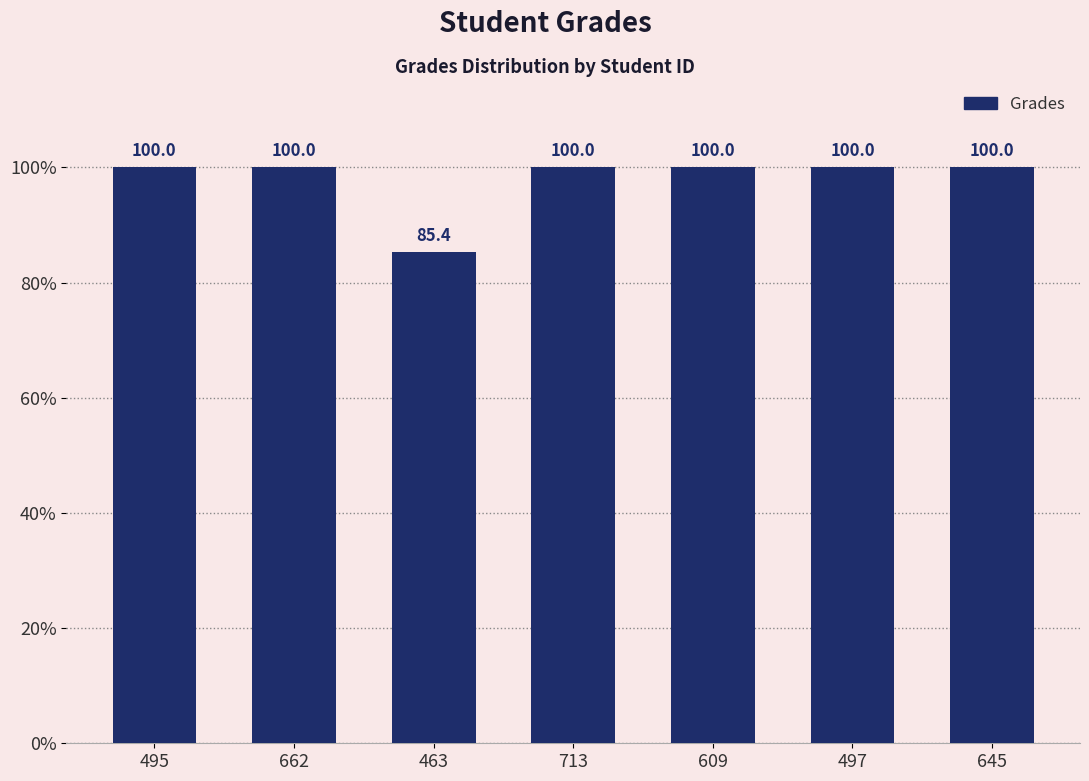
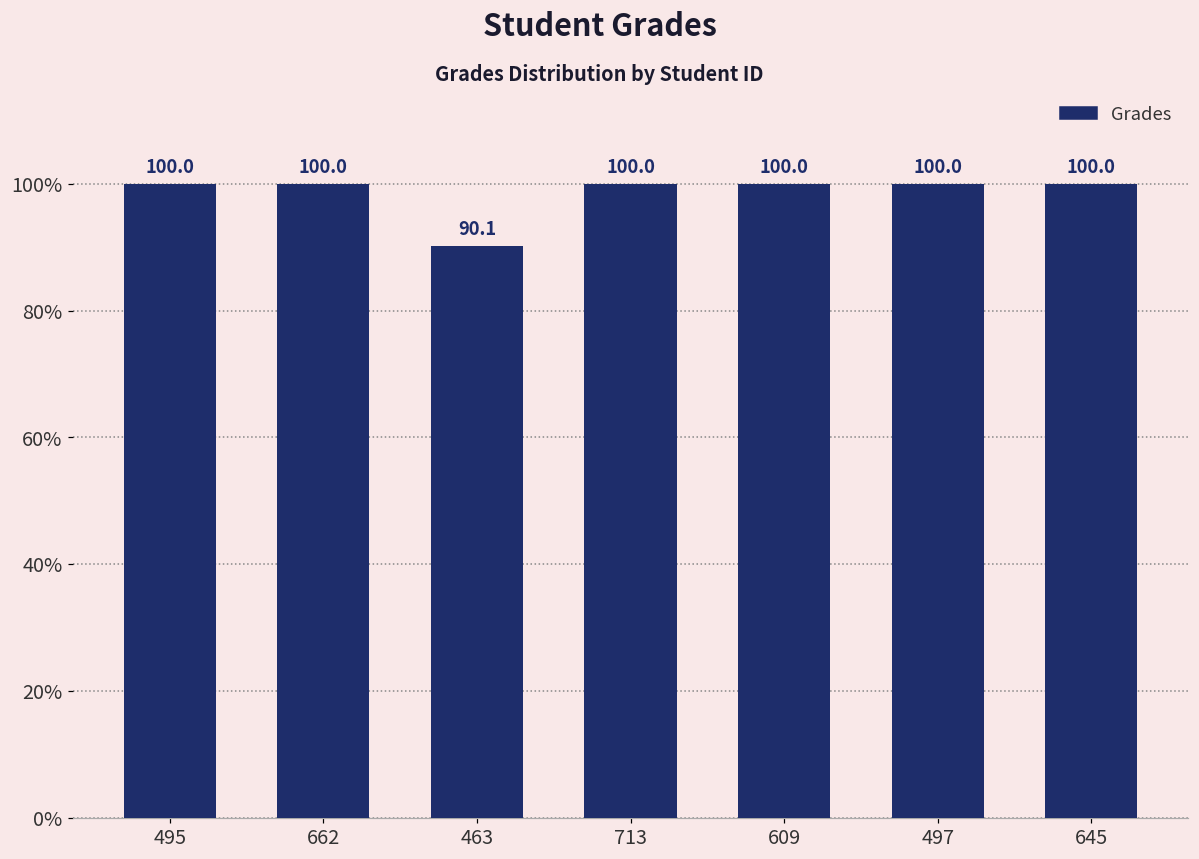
463: 85.4 -> 90.1
